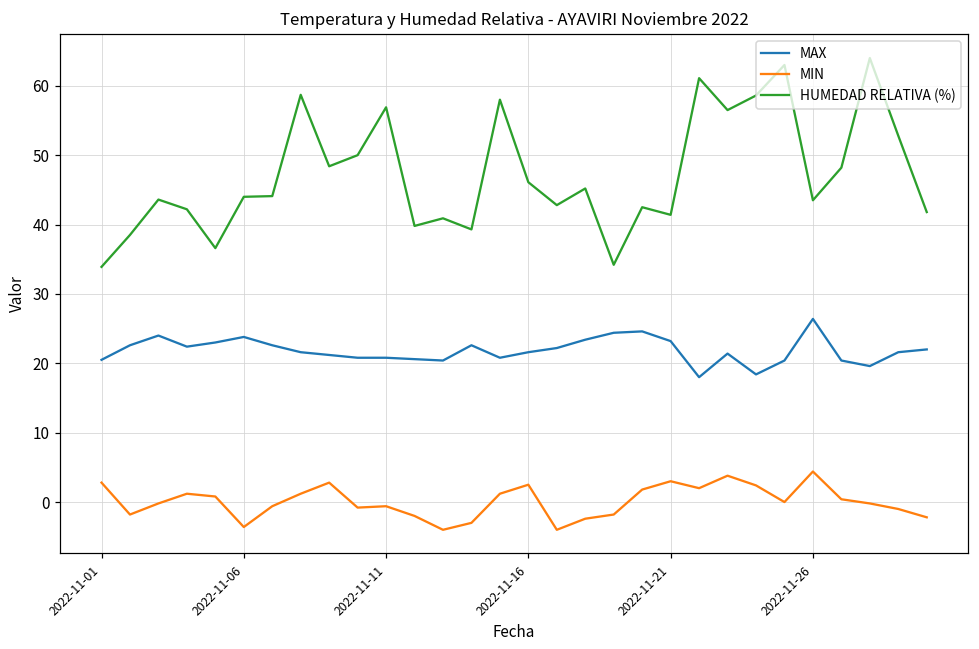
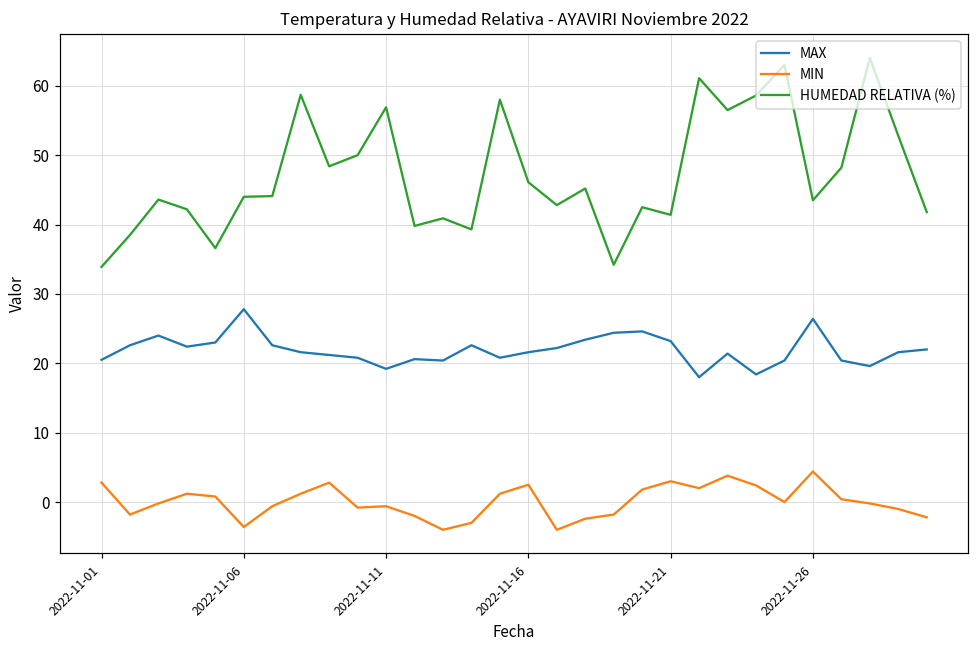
MAX, 2022-11-06: 24 -> 28
MAX, 2022-11-11: 21 -> 19
